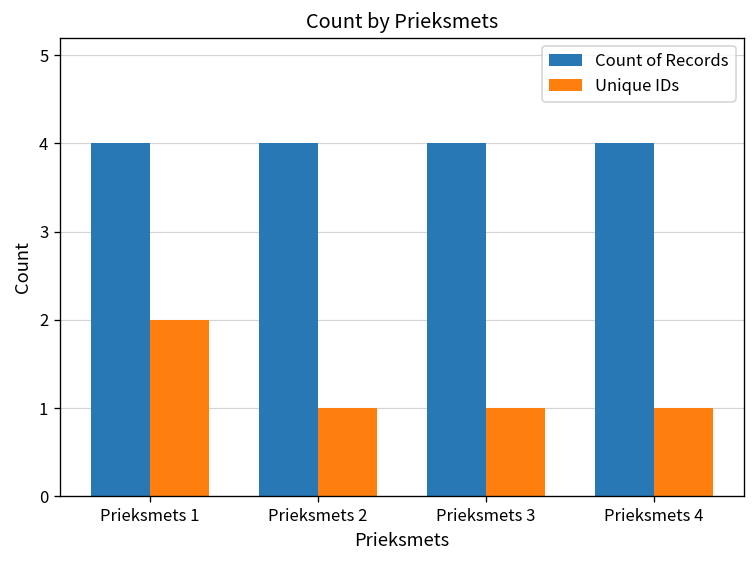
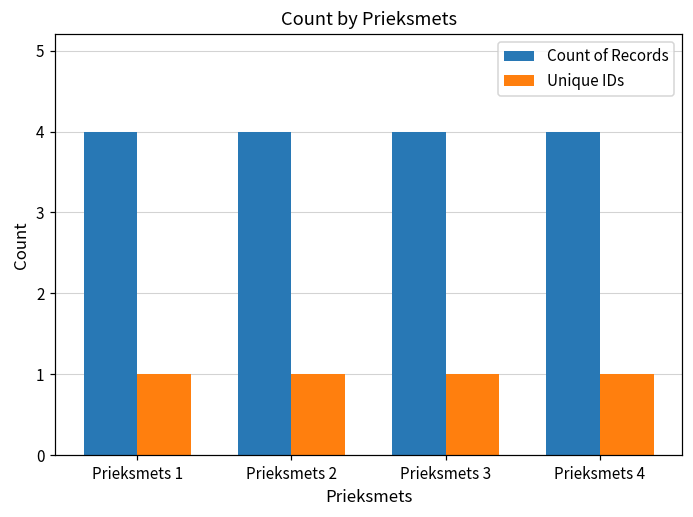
Unique IDs, Prieksmets 1: 2 -> 1
